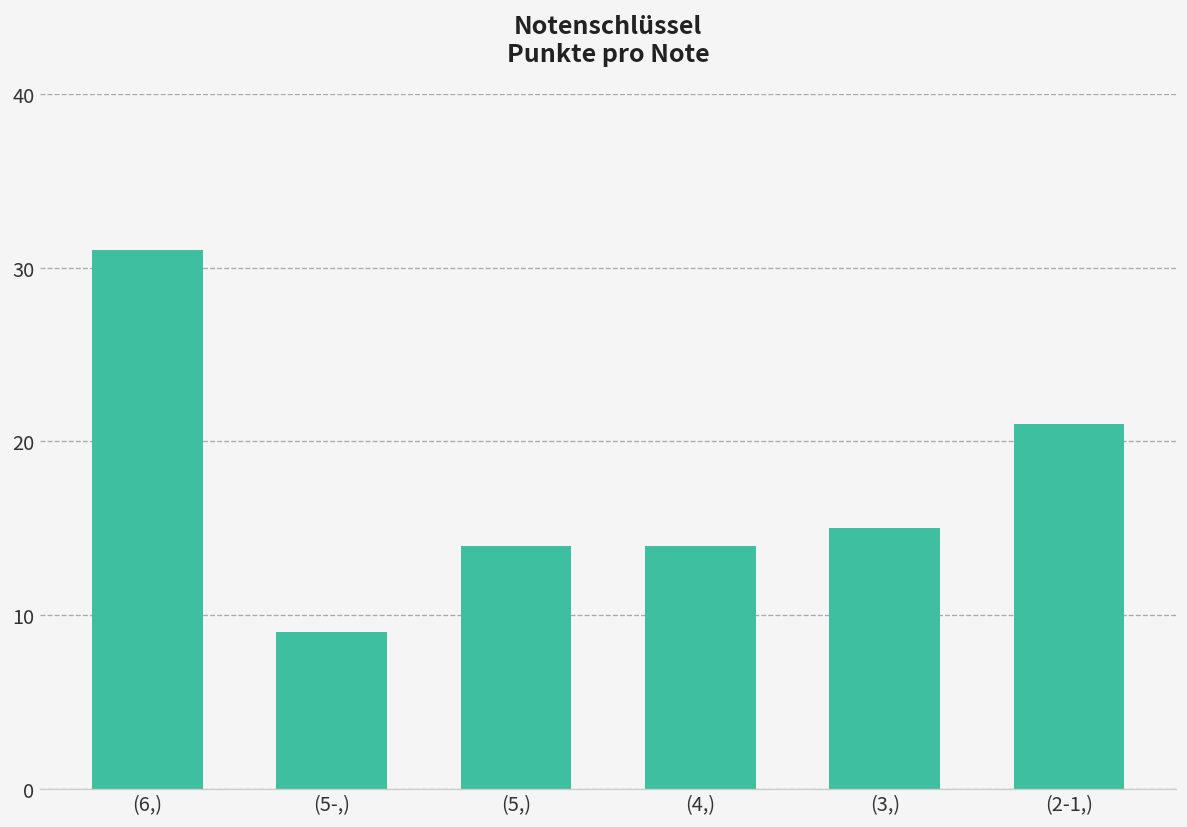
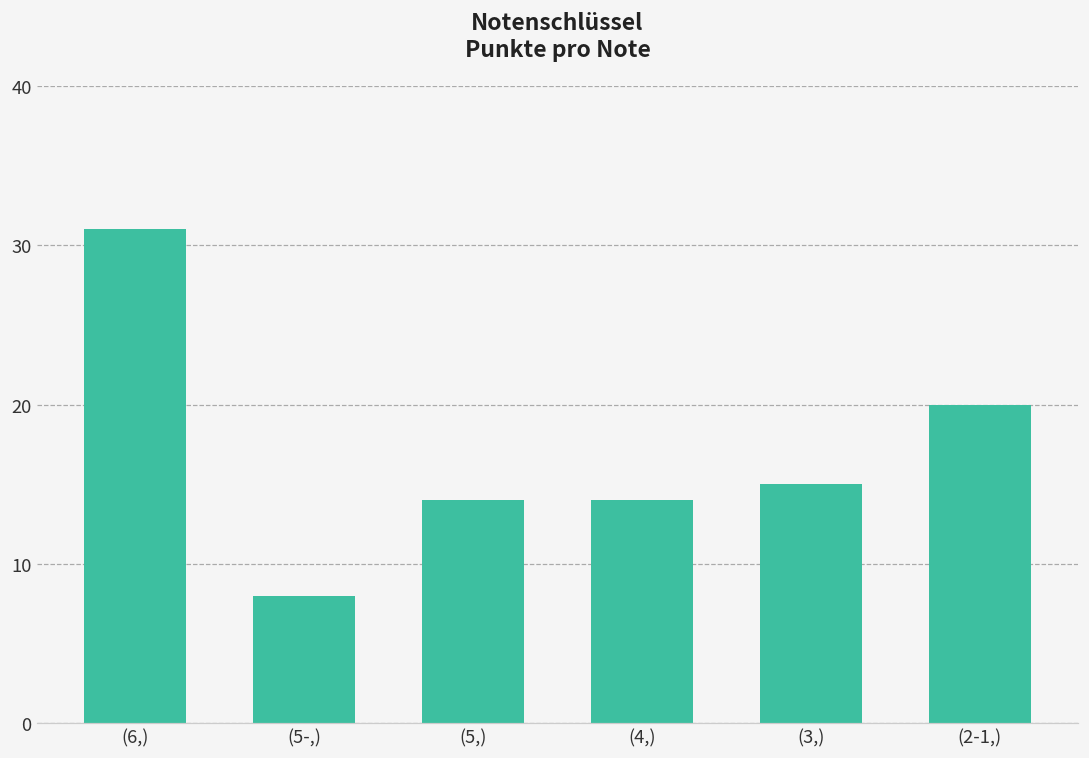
(5-,): 9 -> 8
(2-1,): 21 -> 20
